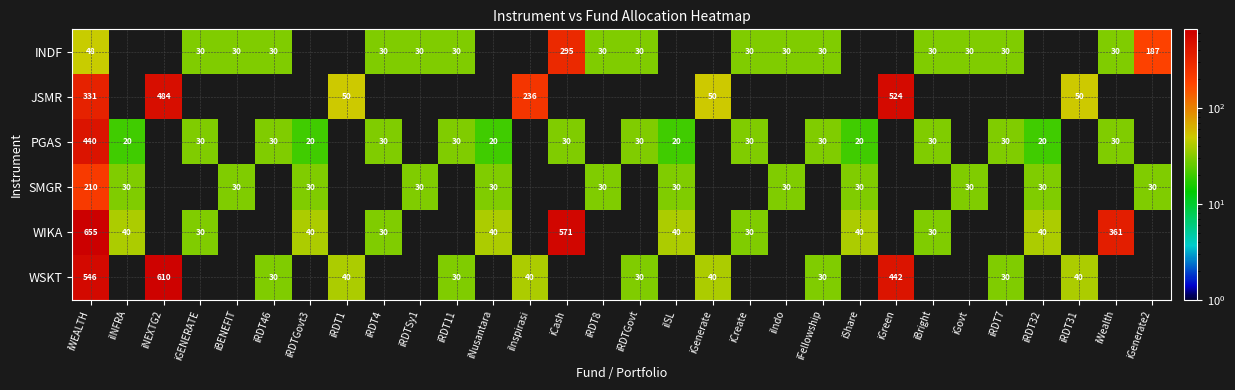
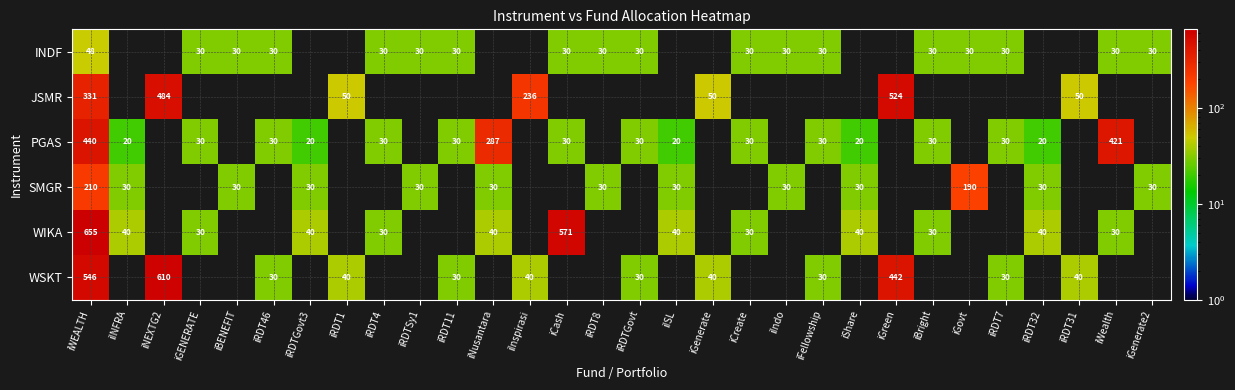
INDF, iCash: 295 -> 30
INDF, iGenerate2: 187 -> 30
PGAS, iNusantara: 20 -> 287
PGAS, iWealth: 30 -> 421
SMGR, iGovt: 30 -> 190
WIKA, iWealth: 361 -> 30
